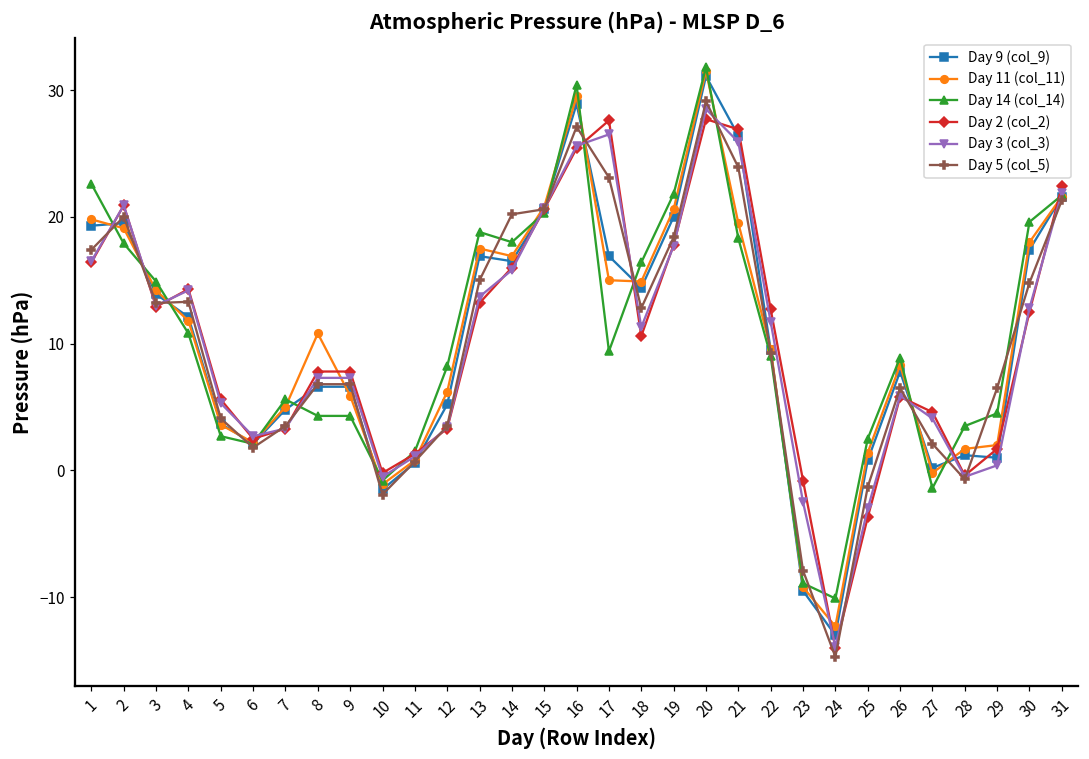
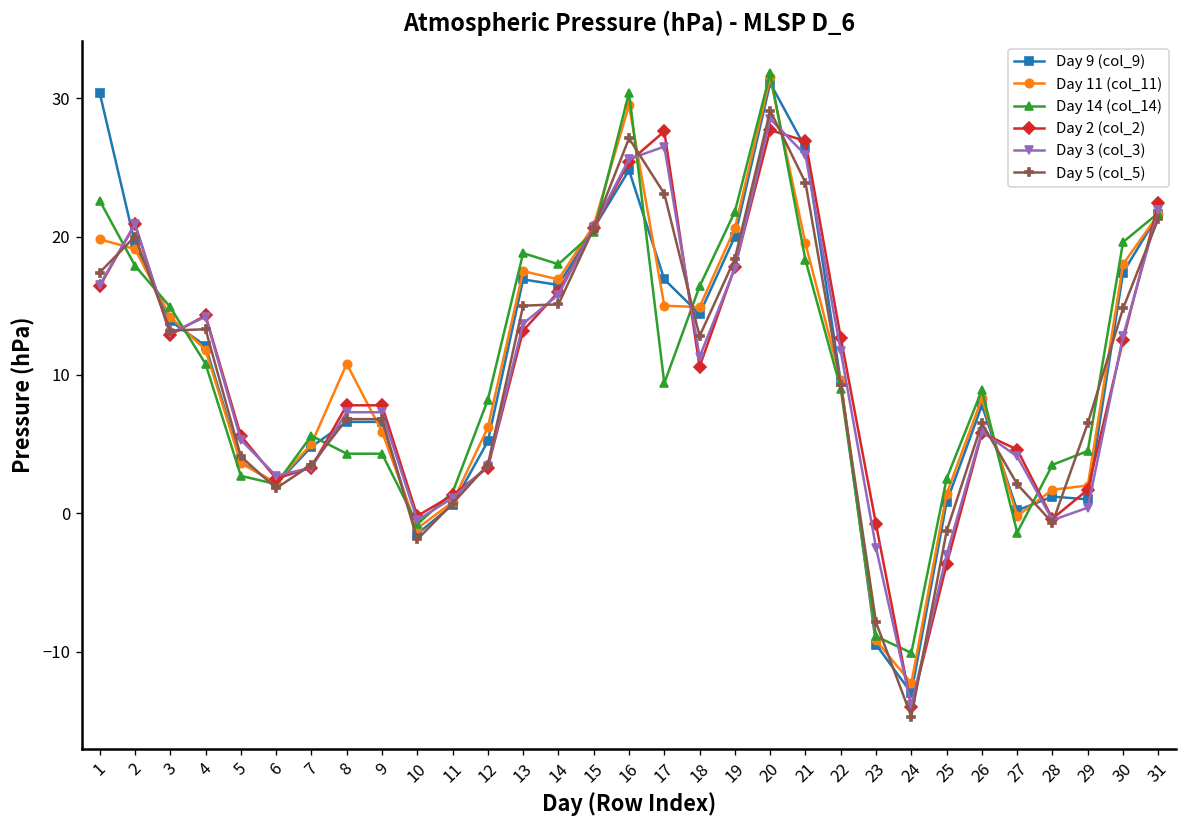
Day 9 (col_9), 1: 19.3 -> 30.4
Day 5 (col_5), 14: 20.2 -> 15.1
Day 9 (col_9), 16: 28.9 -> 24.8
